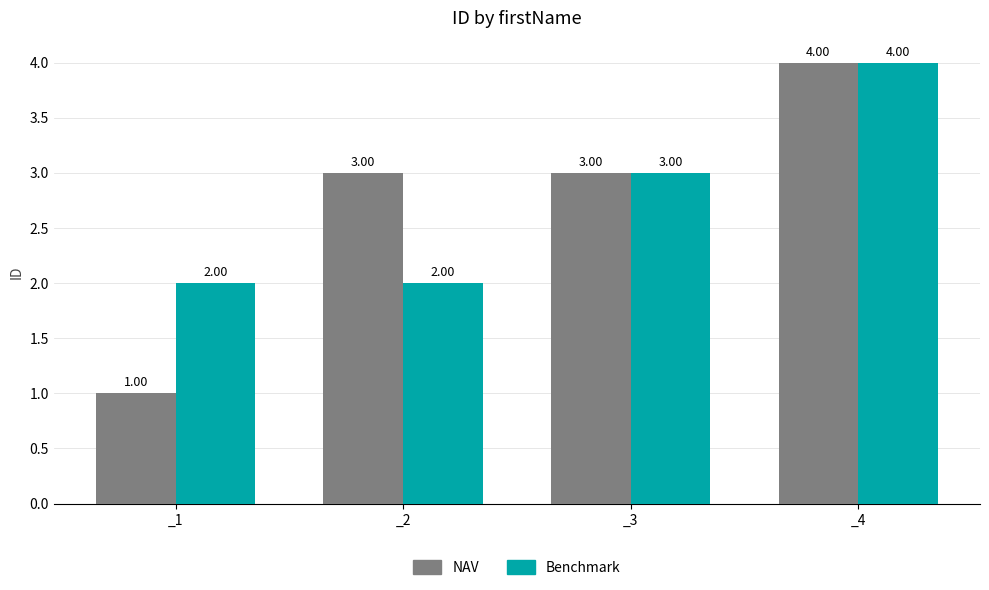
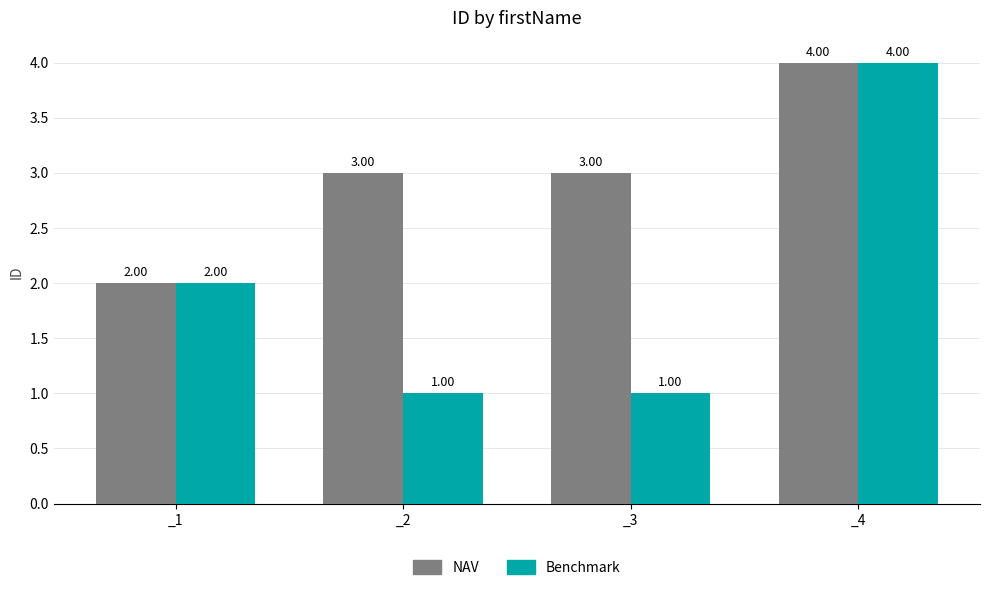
NAV, _1: 1.00 -> 2.00
Benchmark, _2: 2.00 -> 1.00
Benchmark, _3: 3.00 -> 1.00
